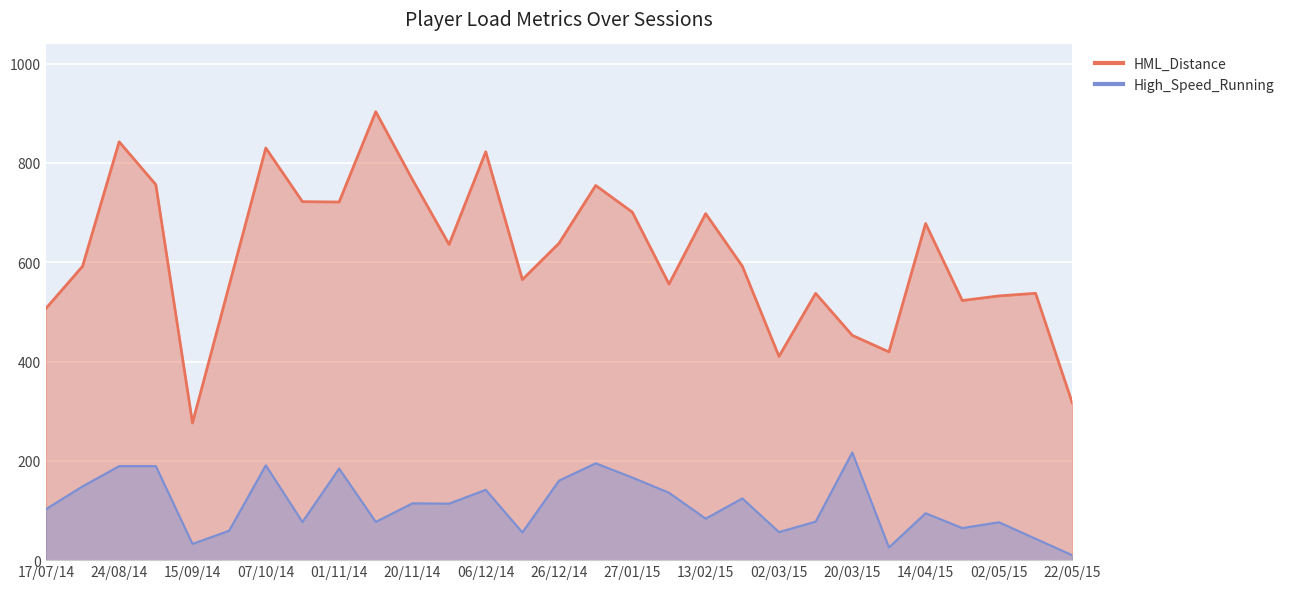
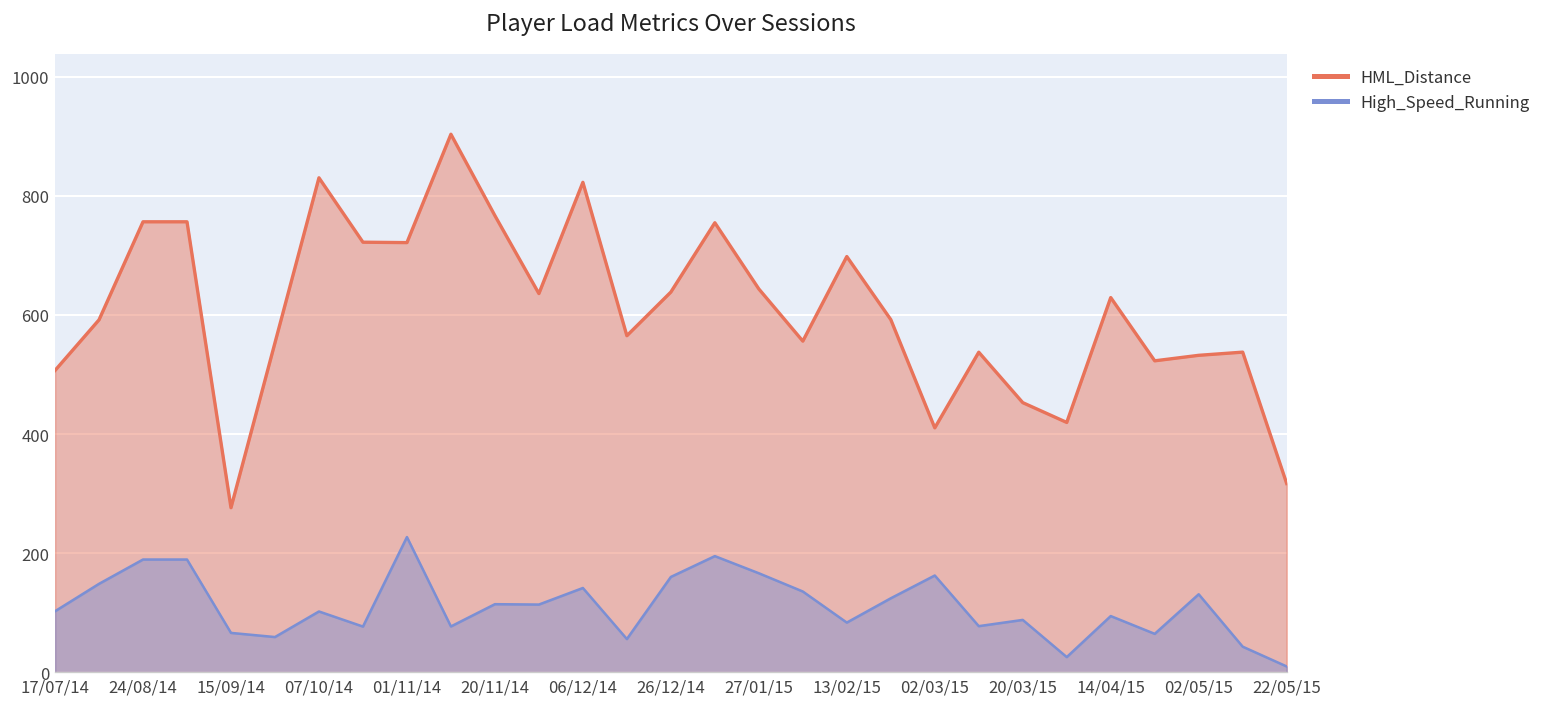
HML_Distance, 24/08/14: 840 -> 760
High_Speed_Running, 15/09/14: 30 -> 70
High_Speed_Running, 07/10/14: 190 -> 100
High_Speed_Running, 01/11/14: 180 -> 230
HML_Distance, 27/01/15: 700 -> 640
High_Speed_Running, 02/03/15: 60 -> 160
High_Speed_Running, 20/03/15: 220 -> 90
HML_Distance, 14/04/15: 680 -> 630
High_Speed_Running, 02/05/15: 80 -> 130
